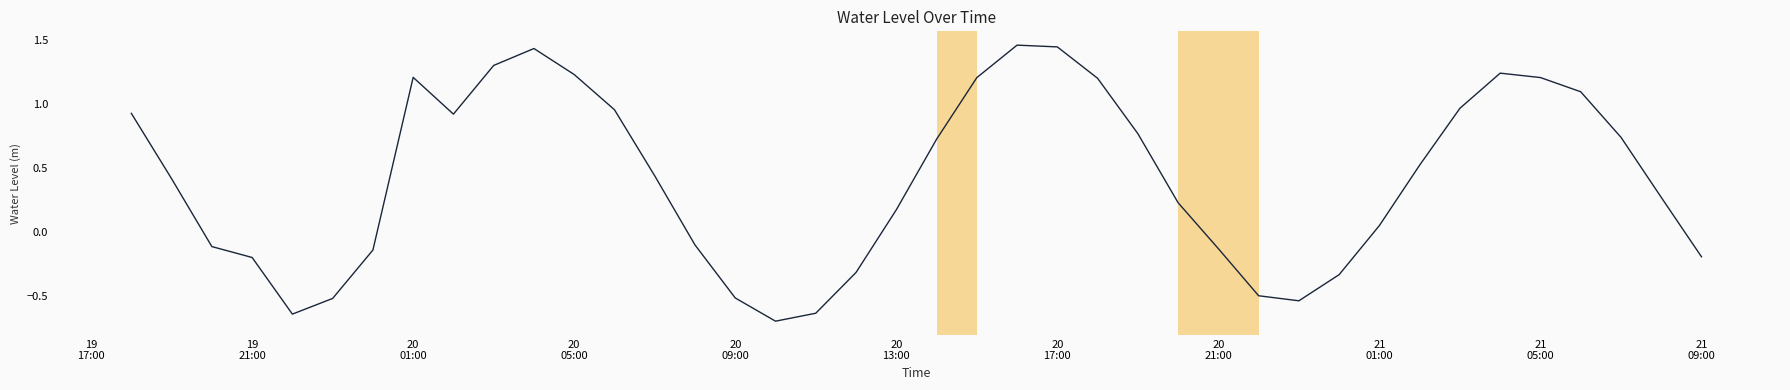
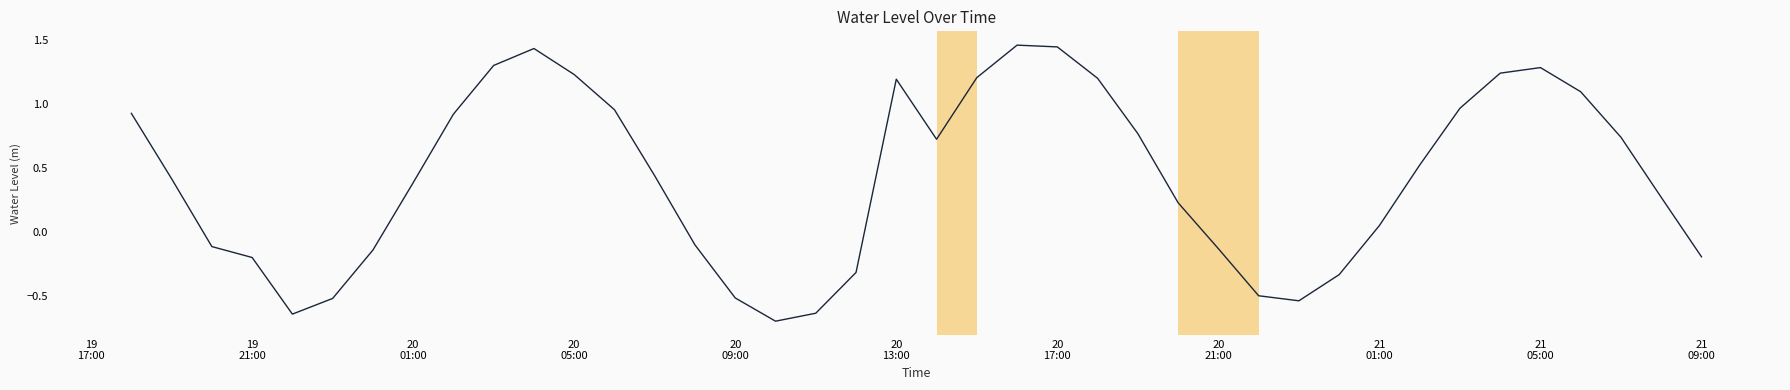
20 01:00: 1.21 -> 0.39
20 13:00: 0.17 -> 1.20
21 05:00: 1.21 -> 1.29
